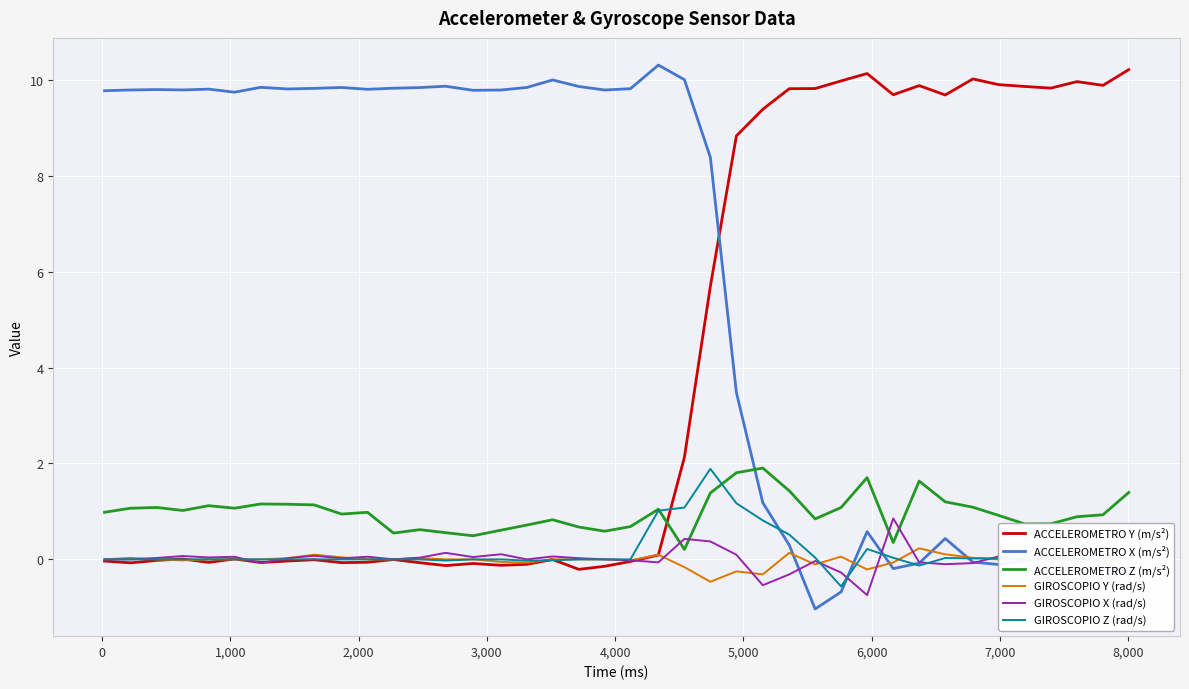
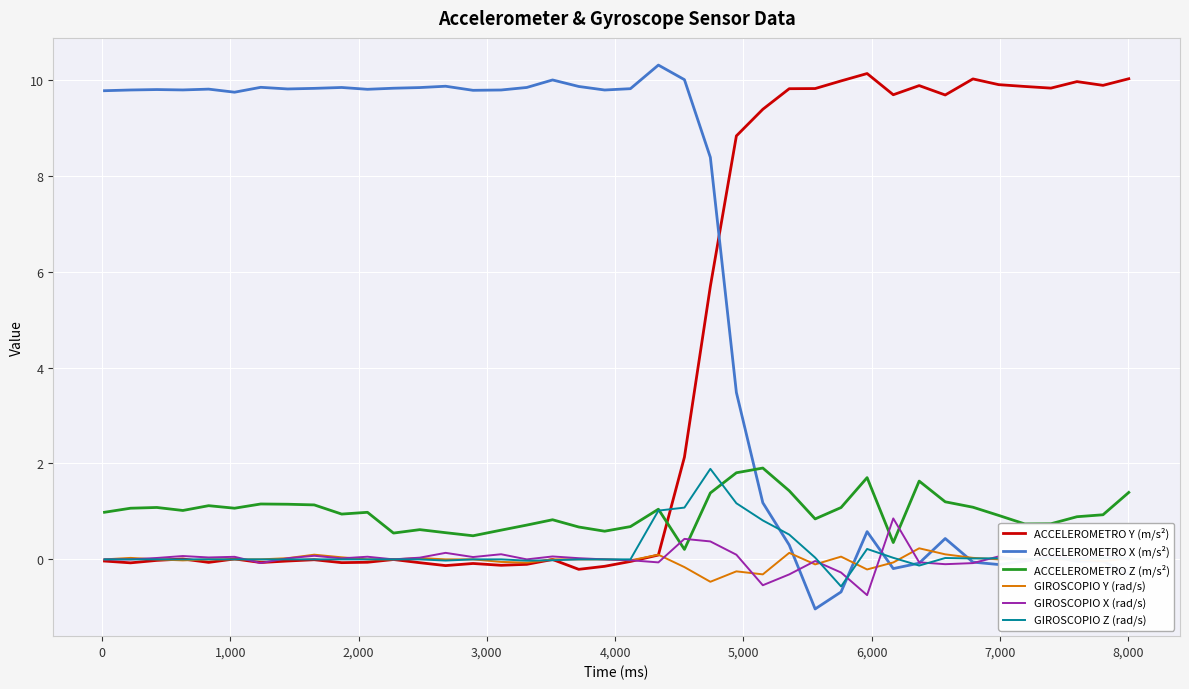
ACCELEROMETRO Y (m/s²), 8,000: 10.2 -> 10.0
